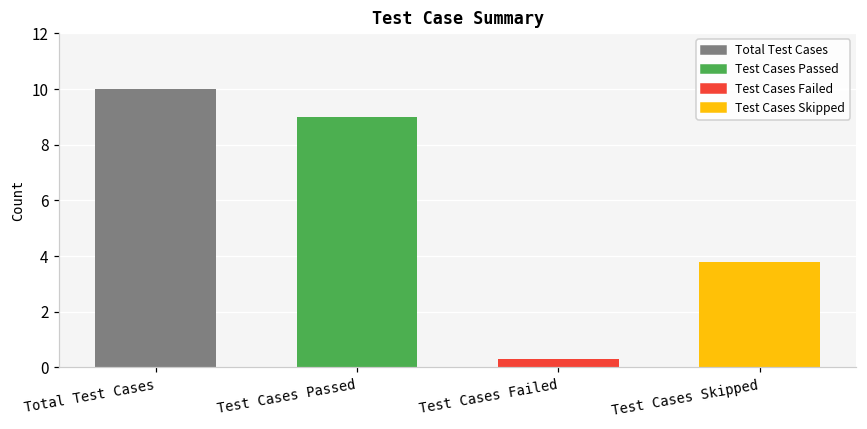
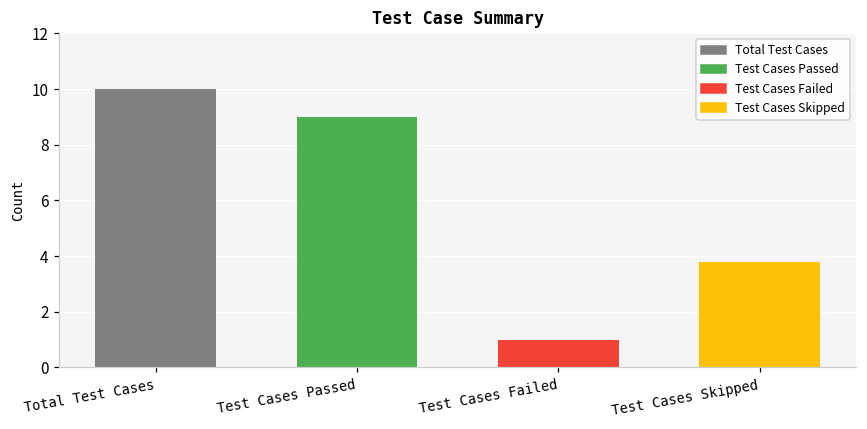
Test Cases Failed: 0.3 -> 1.0
